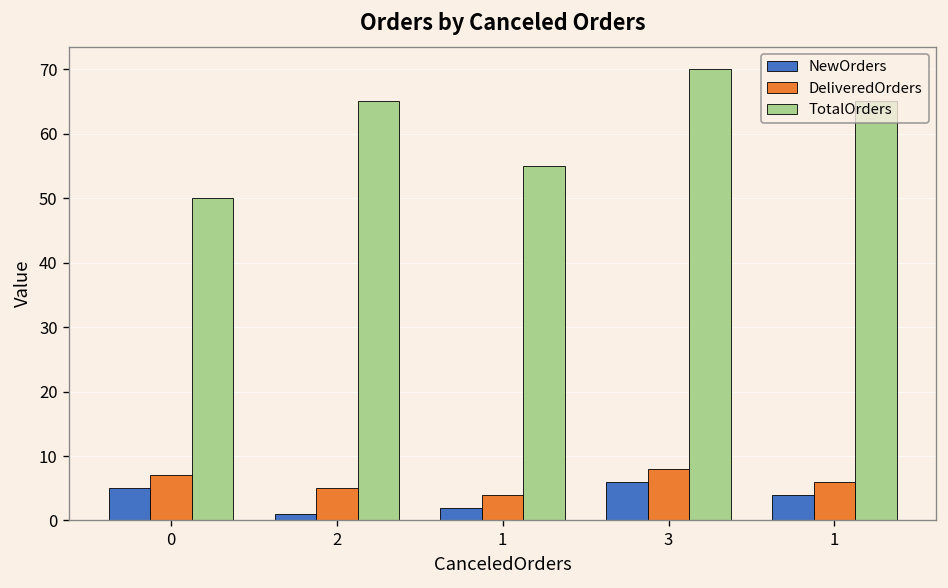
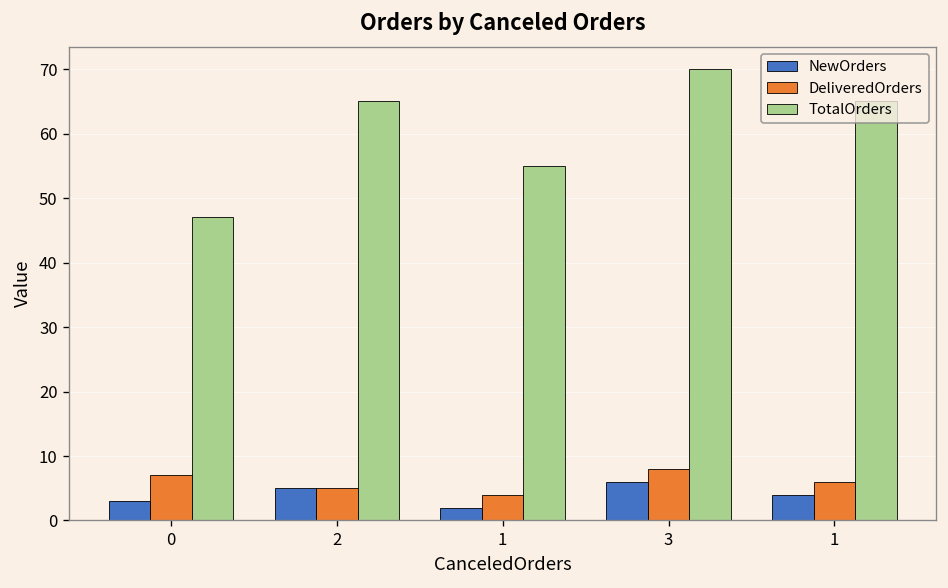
NewOrders, 0: 5 -> 3
TotalOrders, 0: 50 -> 47
NewOrders, 2: 1 -> 5
